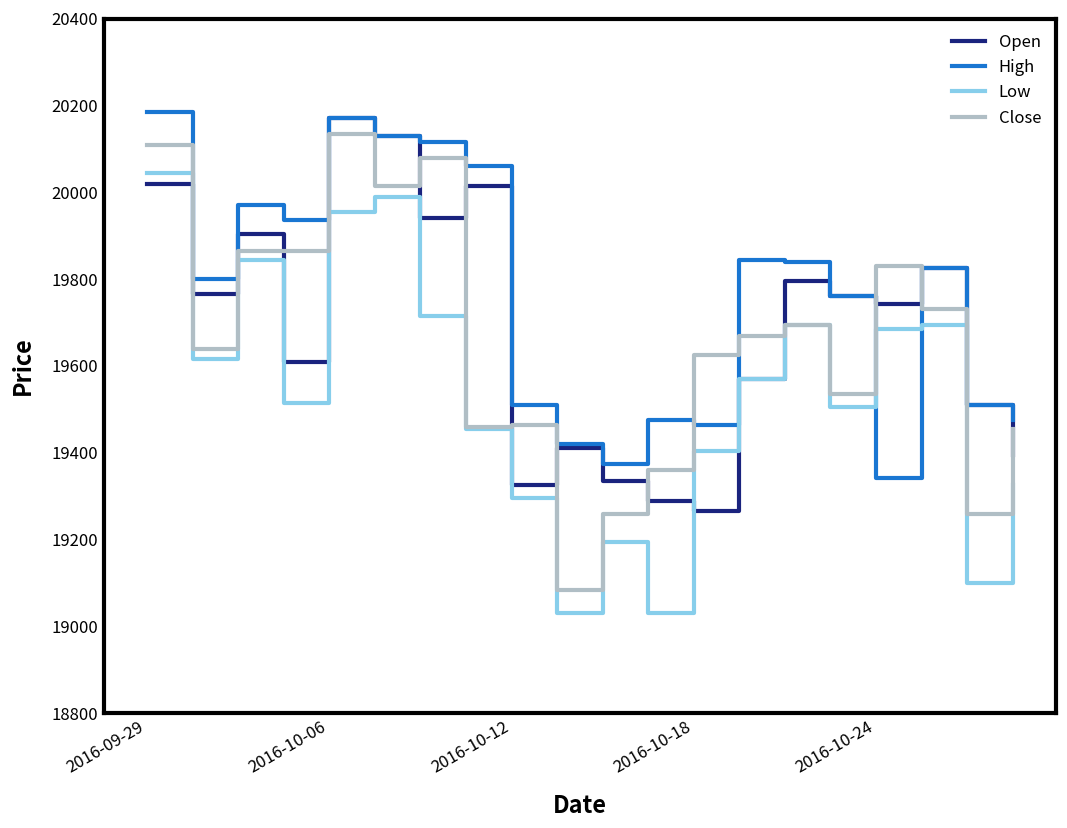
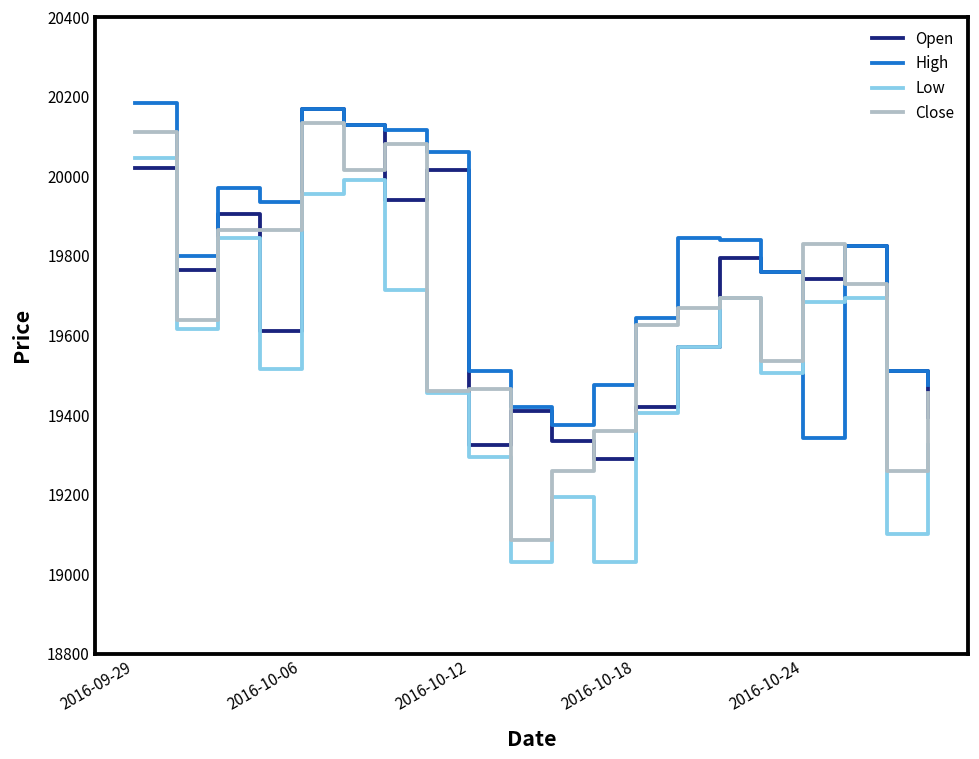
Open, 2016-10-18: 19270 -> 19420
High, 2016-10-18: 19470 -> 19650
